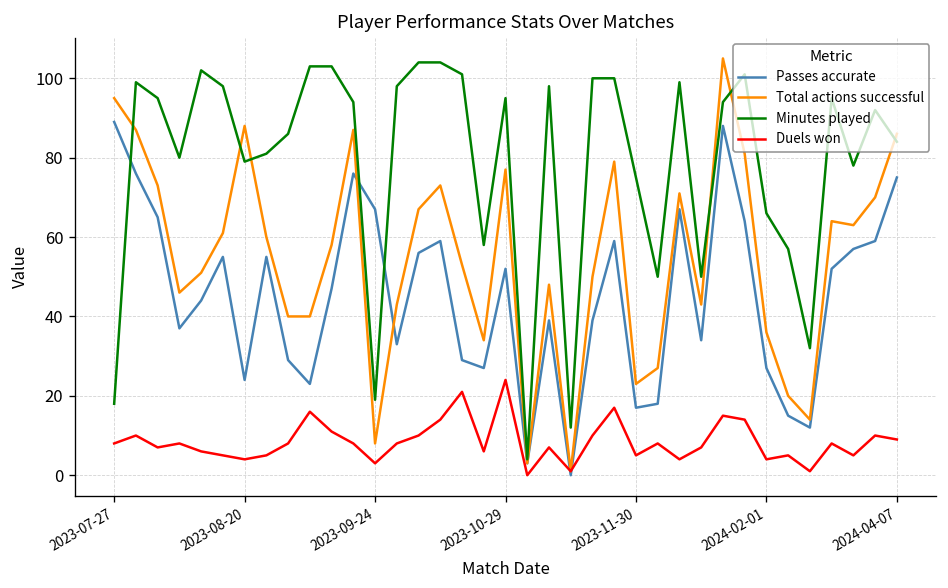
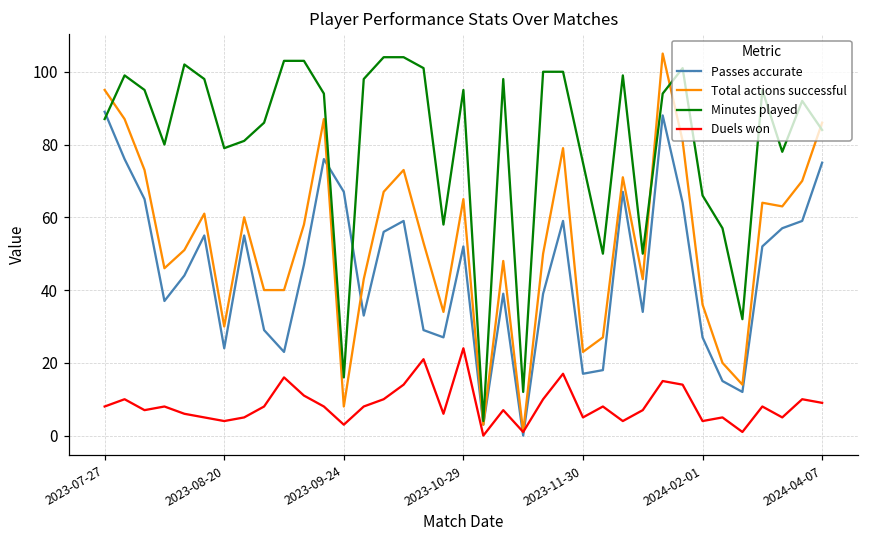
Minutes played, 2023-07-27: 18 -> 87
Total actions successful, 2023-08-20: 88 -> 30
Minutes played, 2023-09-24: 19 -> 16
Total actions successful, 2023-10-29: 77 -> 65
